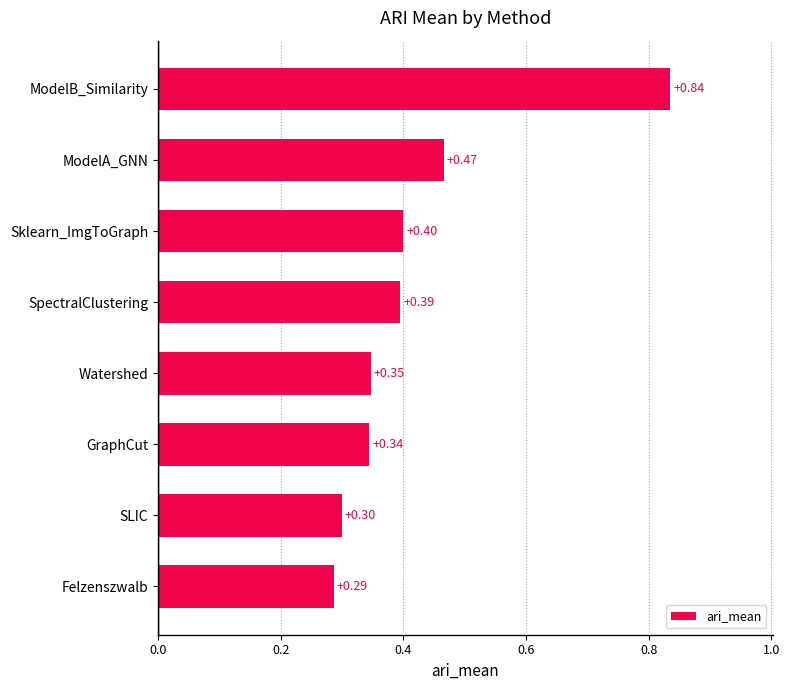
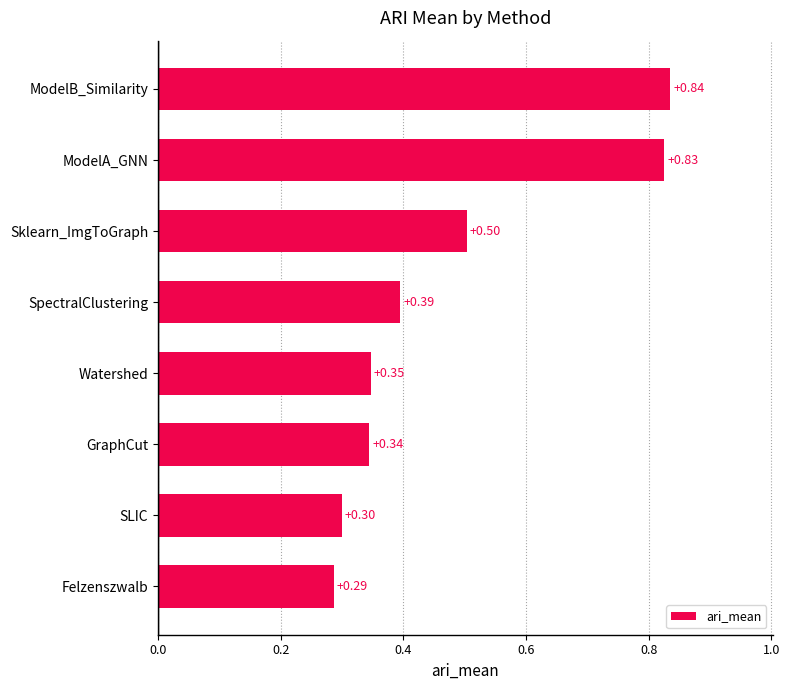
ModelA_GNN: +0.47 -> +0.83
Sklearn_ImgToGraph: +0.40 -> +0.50
